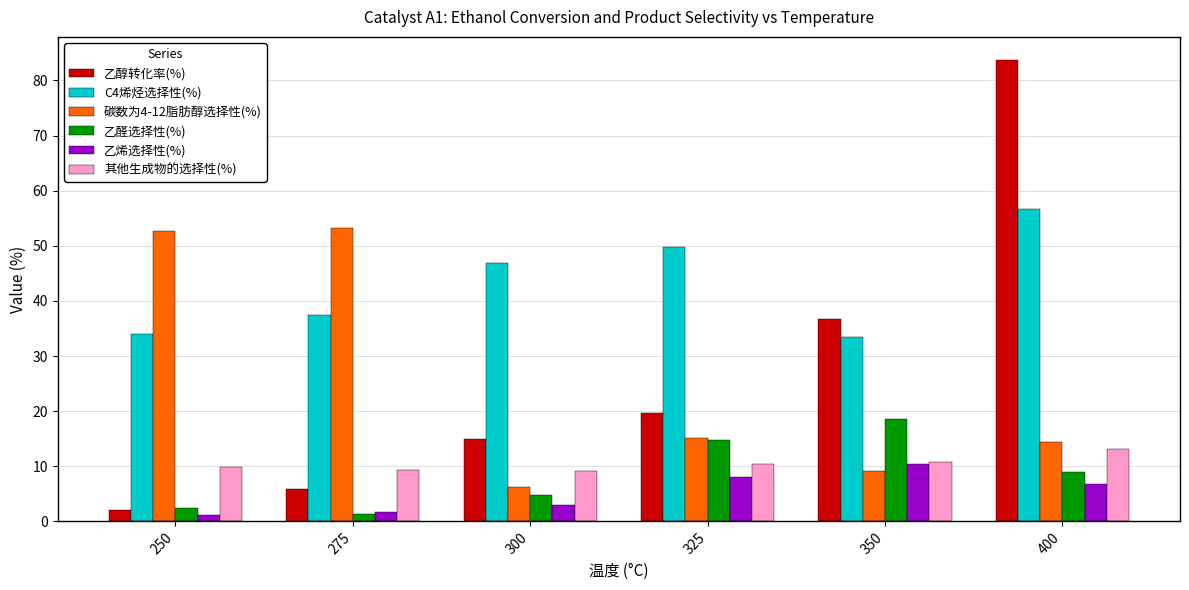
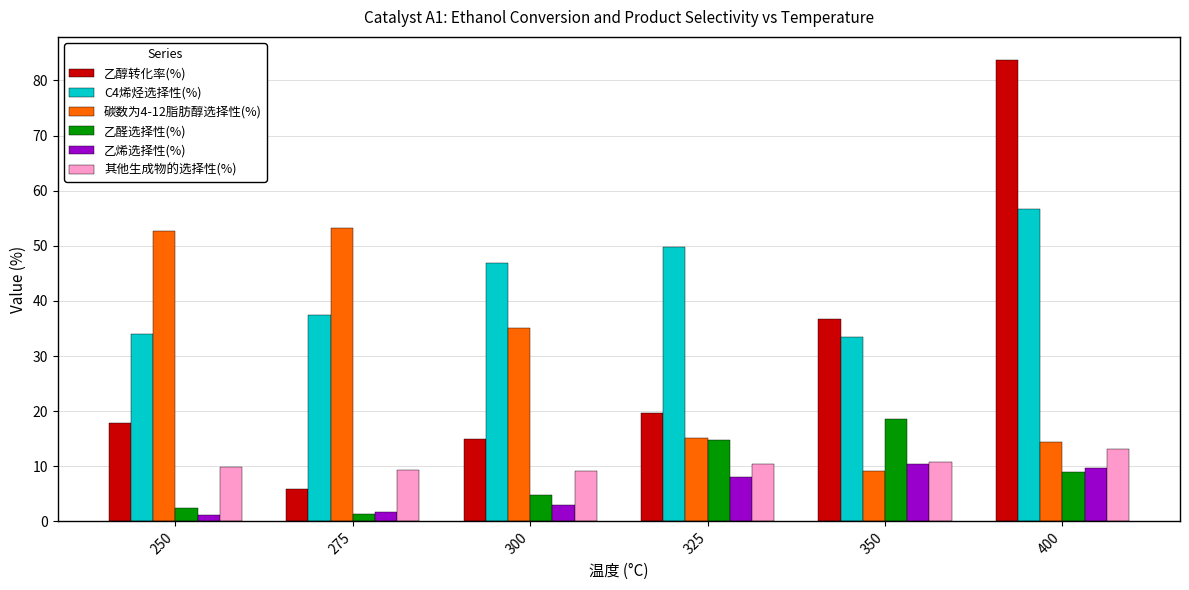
乙醇转化率(%), 250: 2 -> 18
碳数为4-12脂肪醇选择性(%), 300: 6 -> 35
乙烯选择性(%), 400: 7 -> 10
